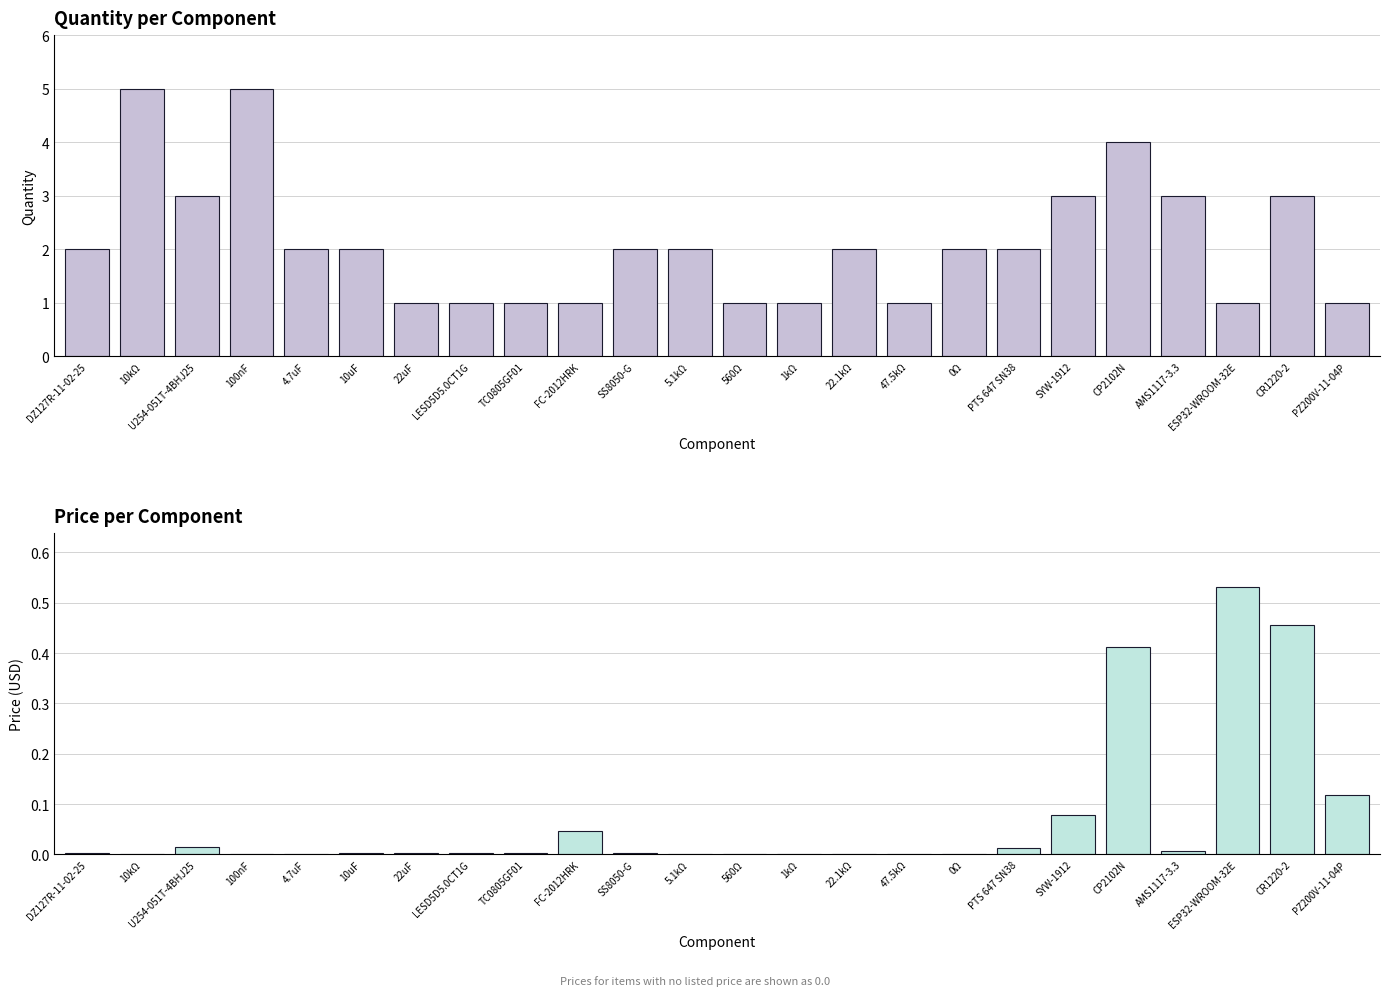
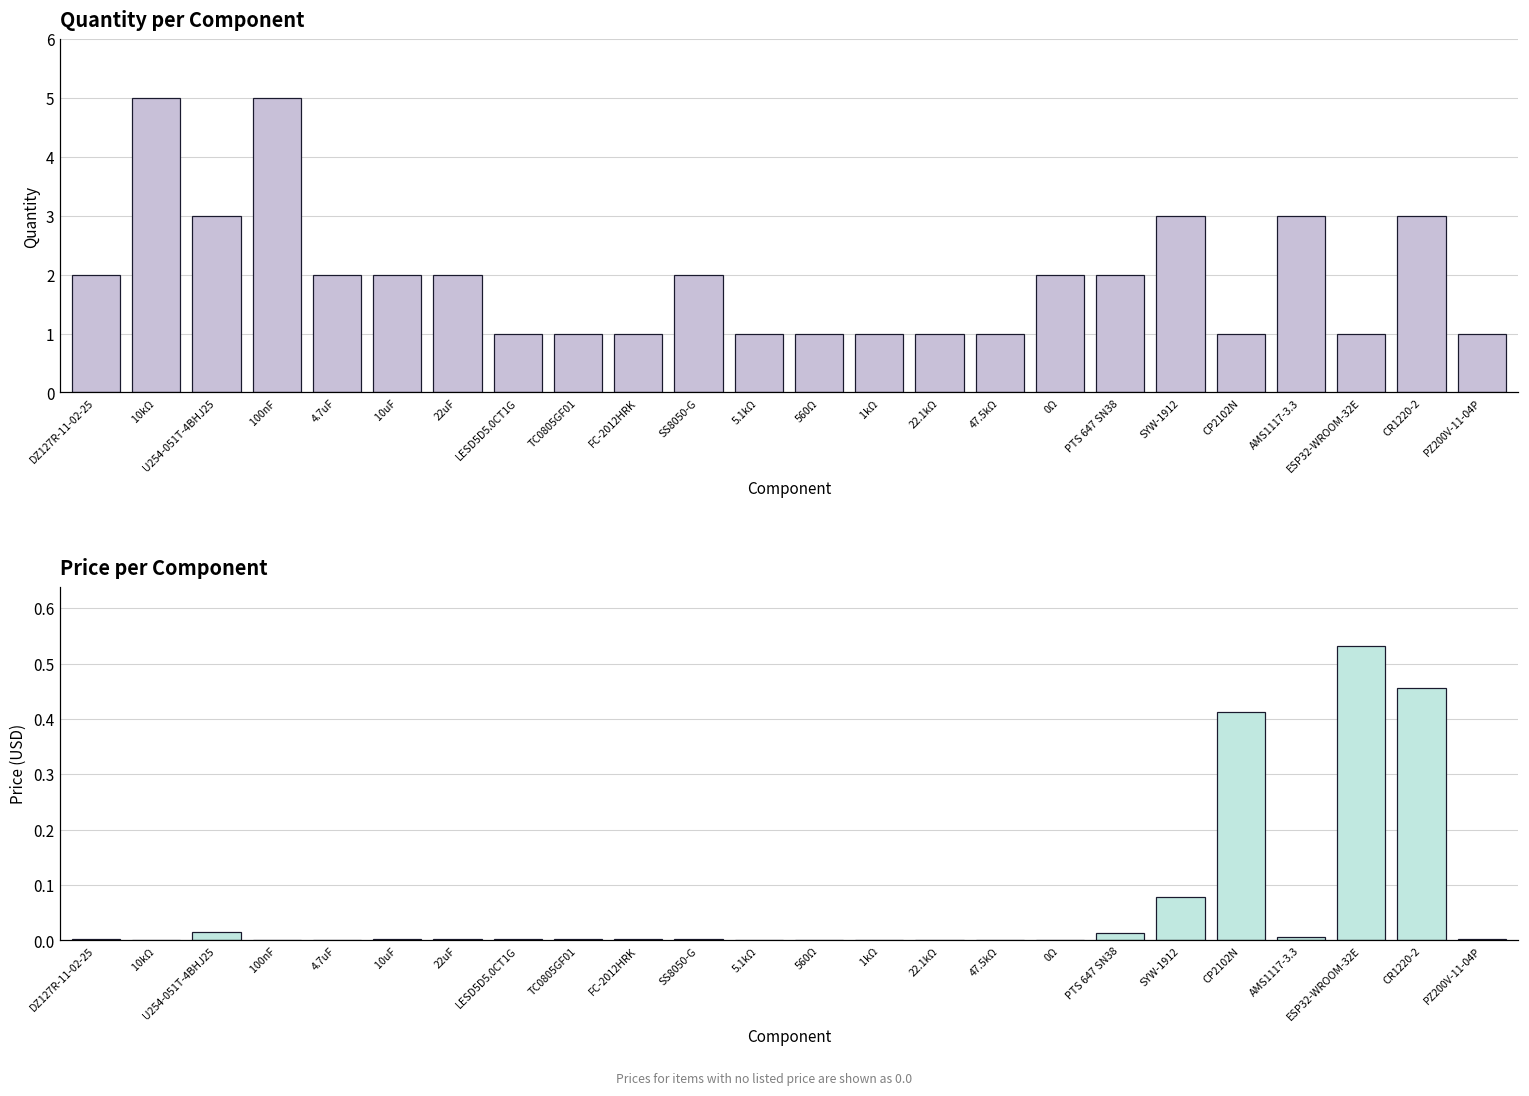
Quantity per Component, 22uF: 1 -> 2
Quantity per Component, 5.1kΩ: 2 -> 1
Quantity per Component, 22.1kΩ: 2 -> 1
Quantity per Component, CP2102N: 4 -> 1
Price per Component, FC-2012HRK: 0.05 -> 0.00
Price per Component, PZ200V-11-04P: 0.12 -> 0.00
